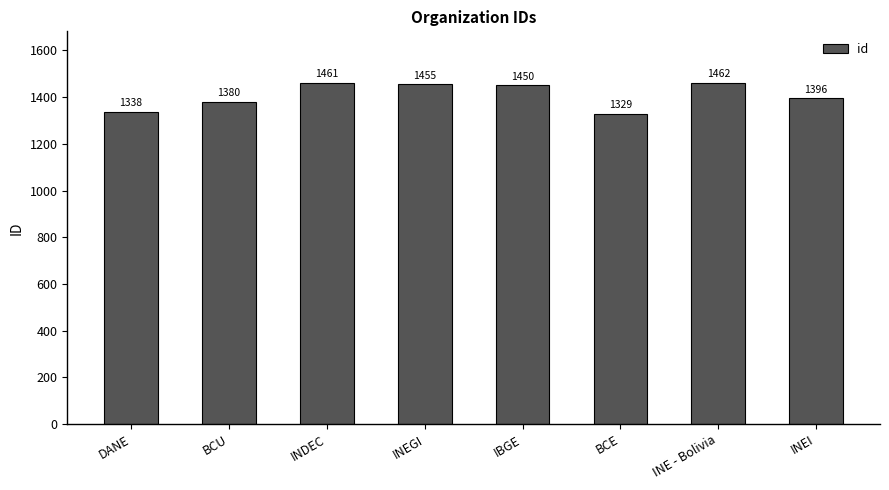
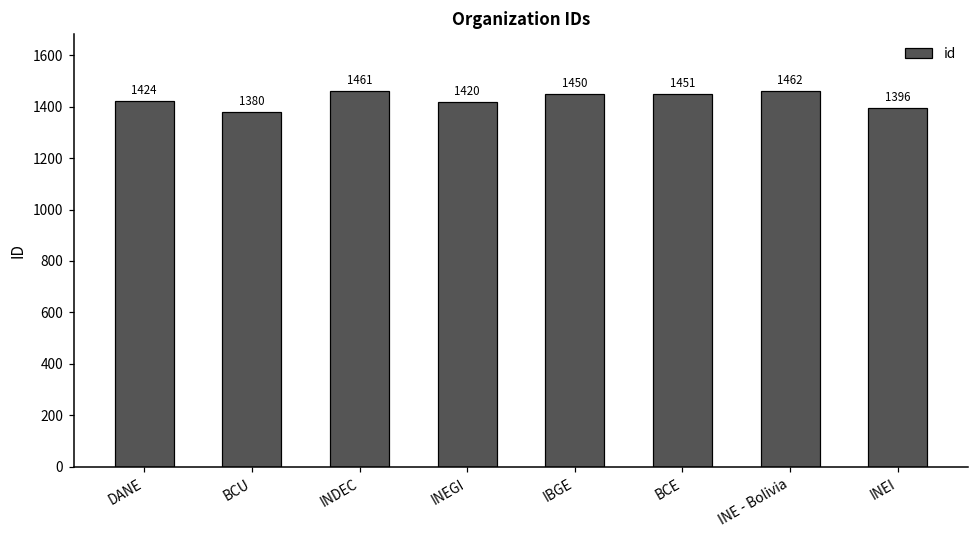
DANE: 1338 -> 1424
INEGI: 1455 -> 1420
BCE: 1329 -> 1451
